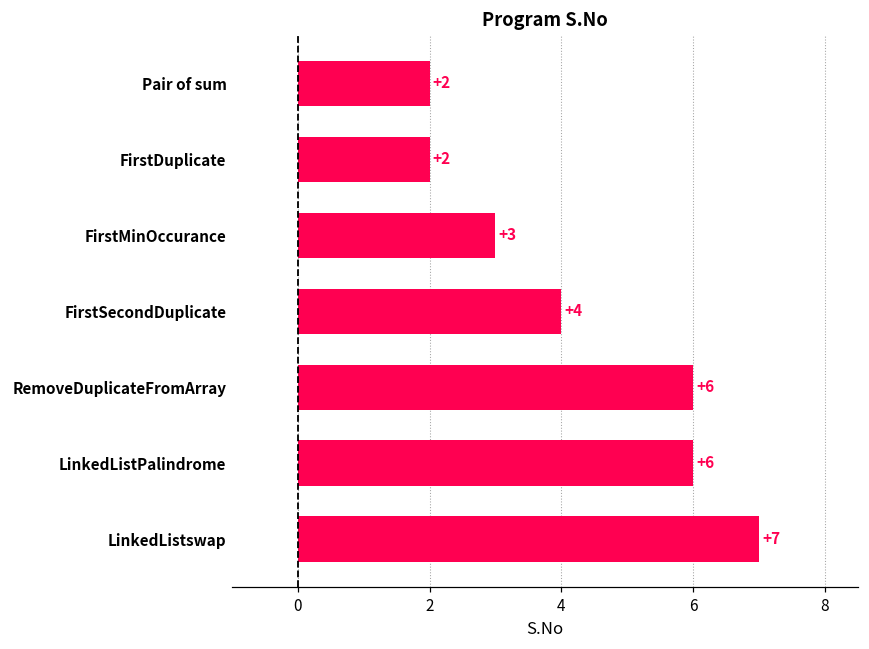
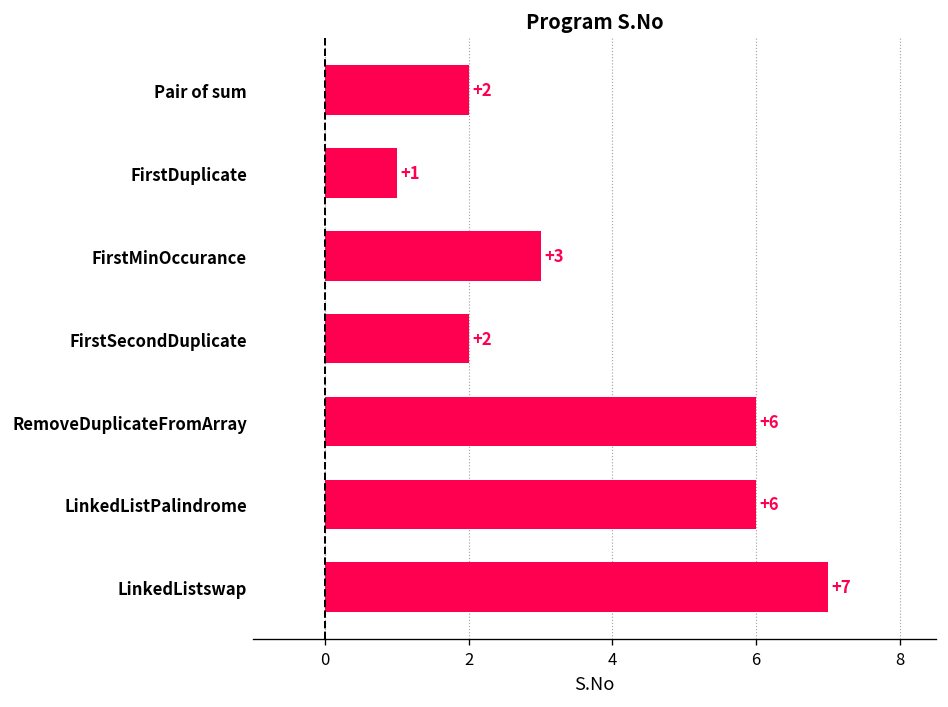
FirstDuplicate: +2 -> +1
FirstSecondDuplicate: +4 -> +2
